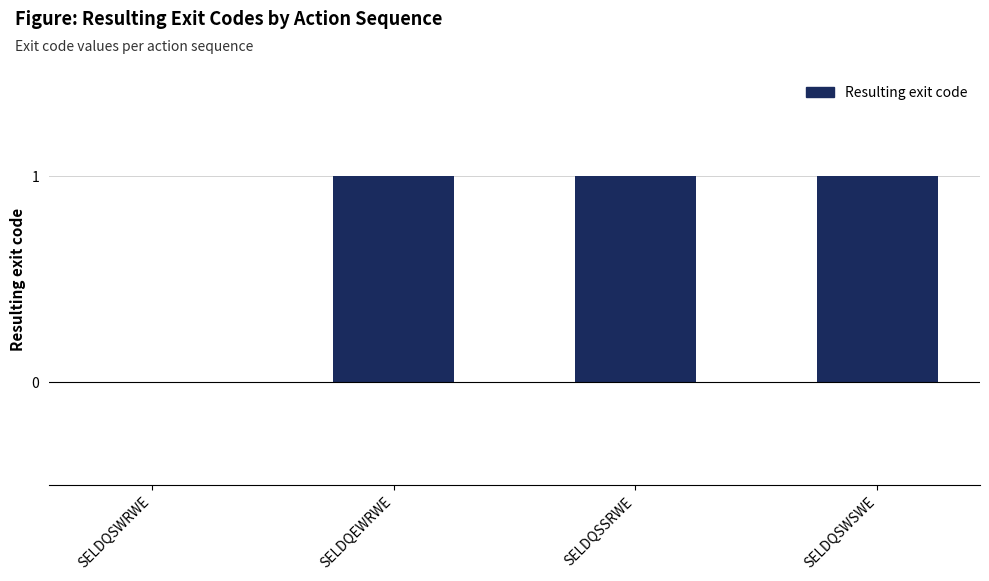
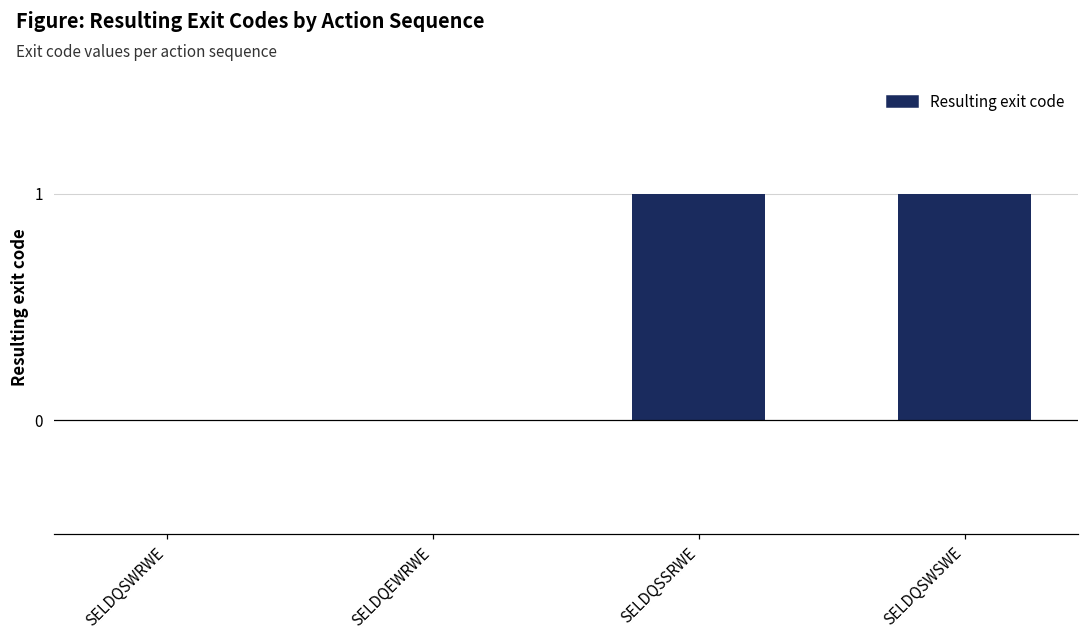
SELDQEWRWE: 1 -> 0
